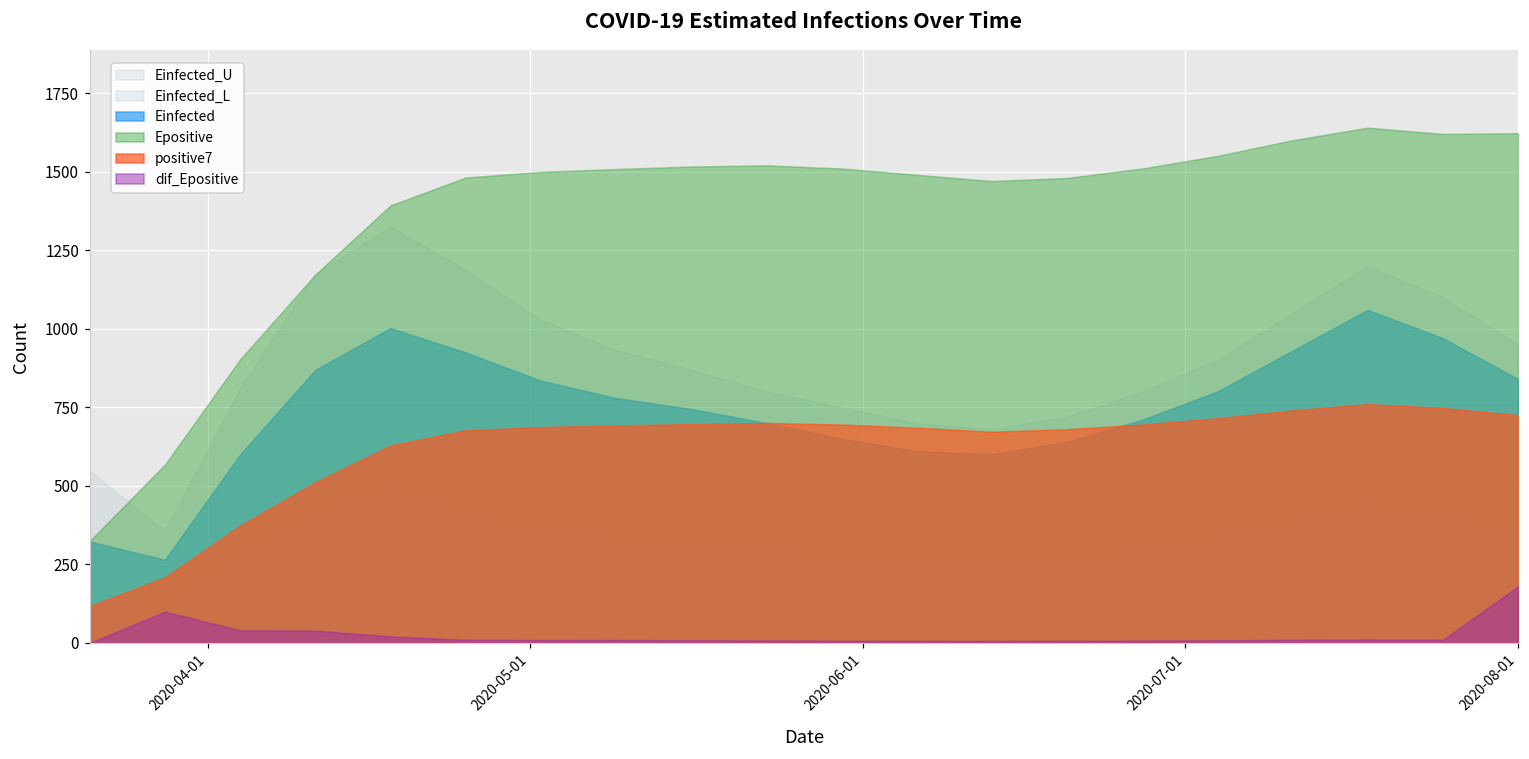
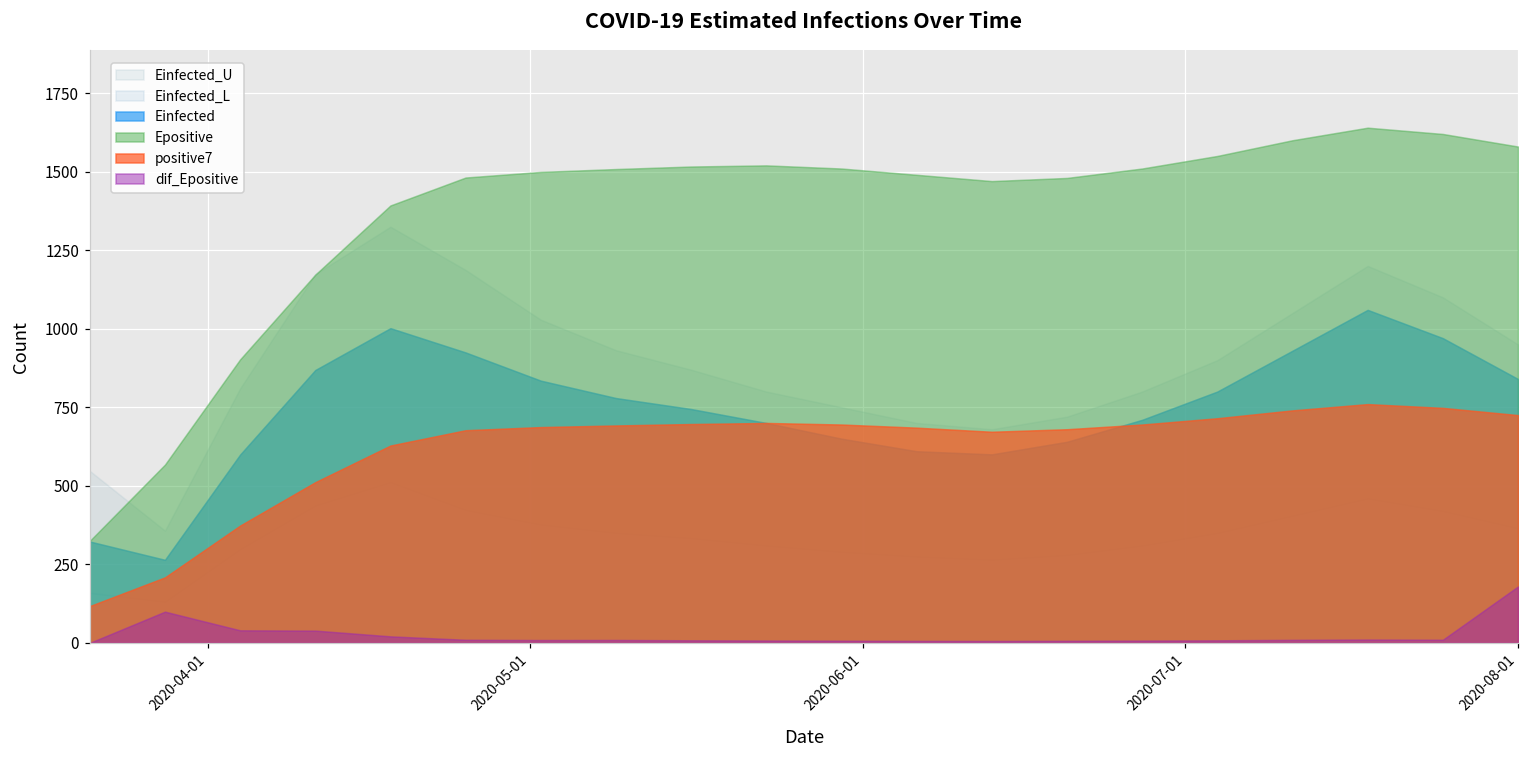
Epositive, 2020-08-01: 1620 -> 1580
